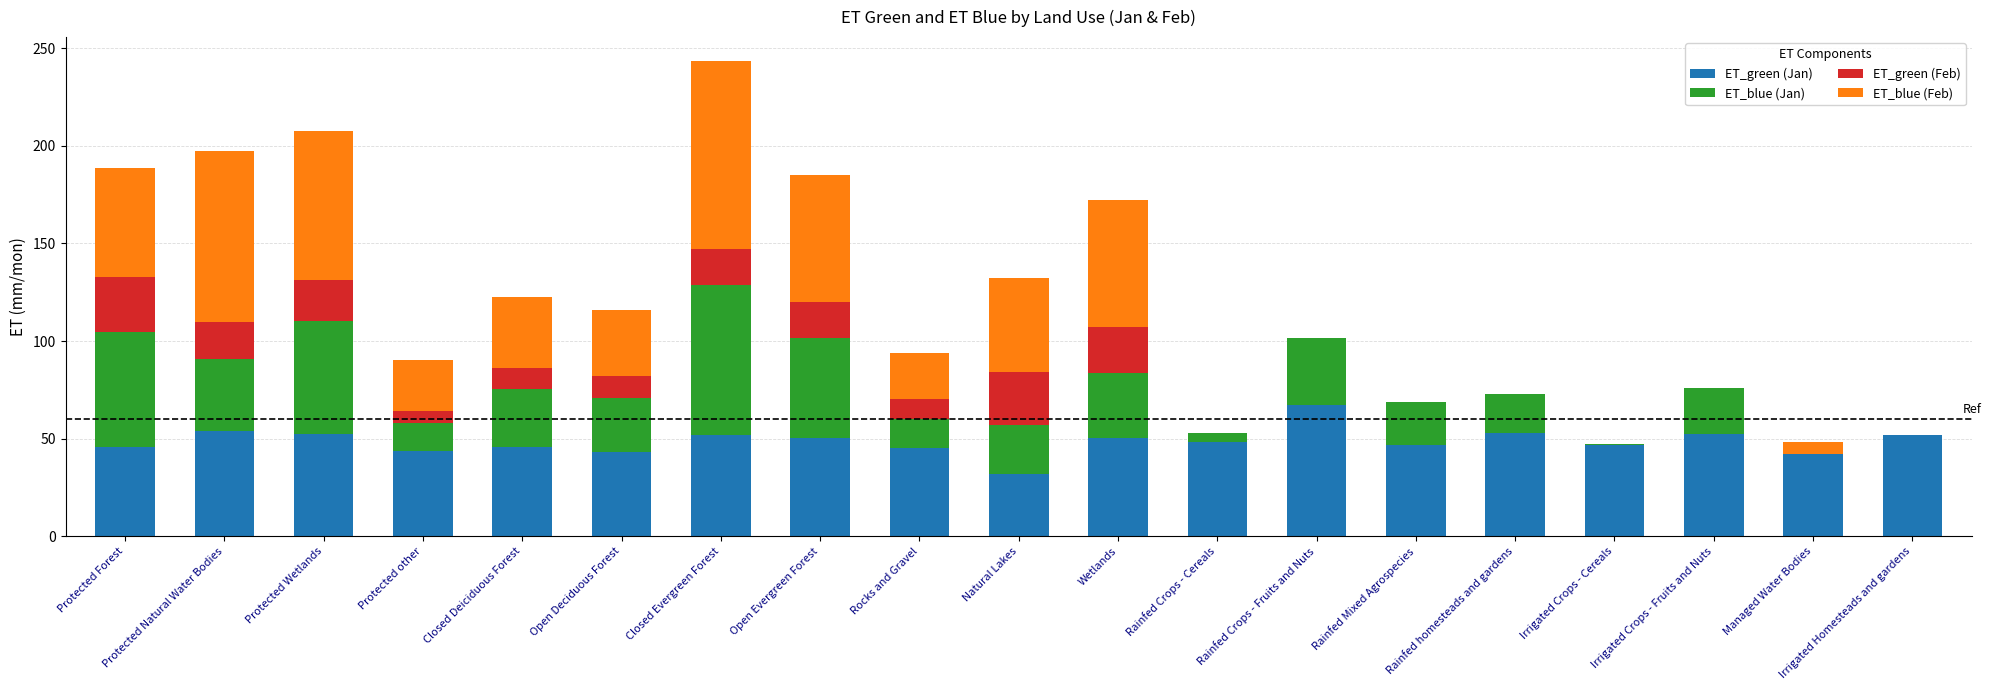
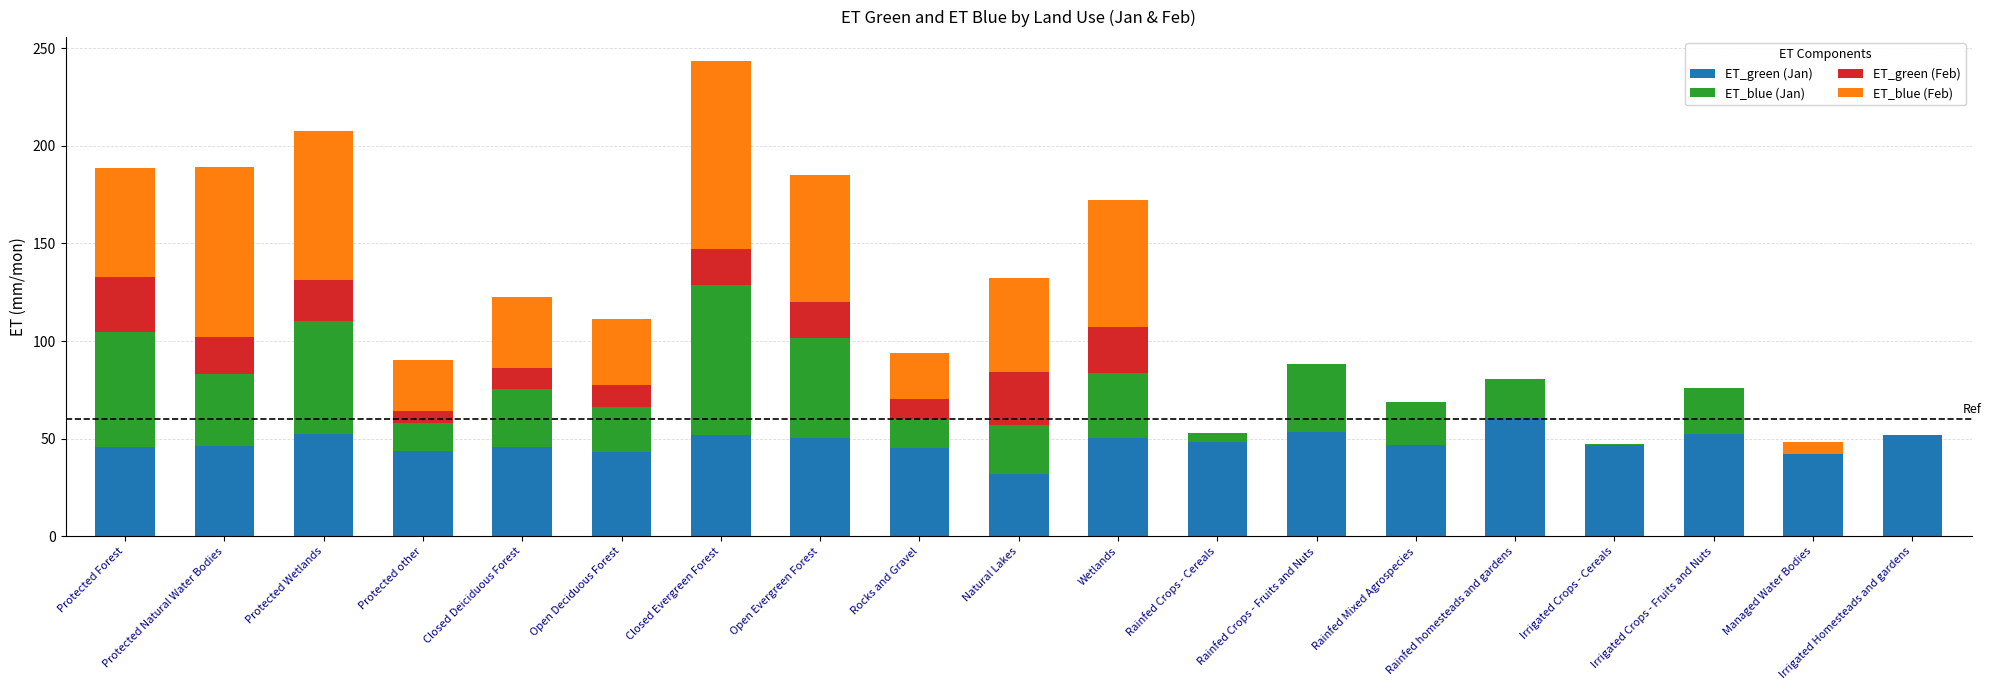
ET_green (Jan), Protected Natural Water Bodies: 54 -> 46
ET_blue (Jan), Open Deciduous Forest: 28 -> 23
ET_green (Jan), Rainfed Crops - Fruits and Nuts: 67 -> 53
ET_green (Jan), Rainfed homesteads and gardens: 53 -> 61
